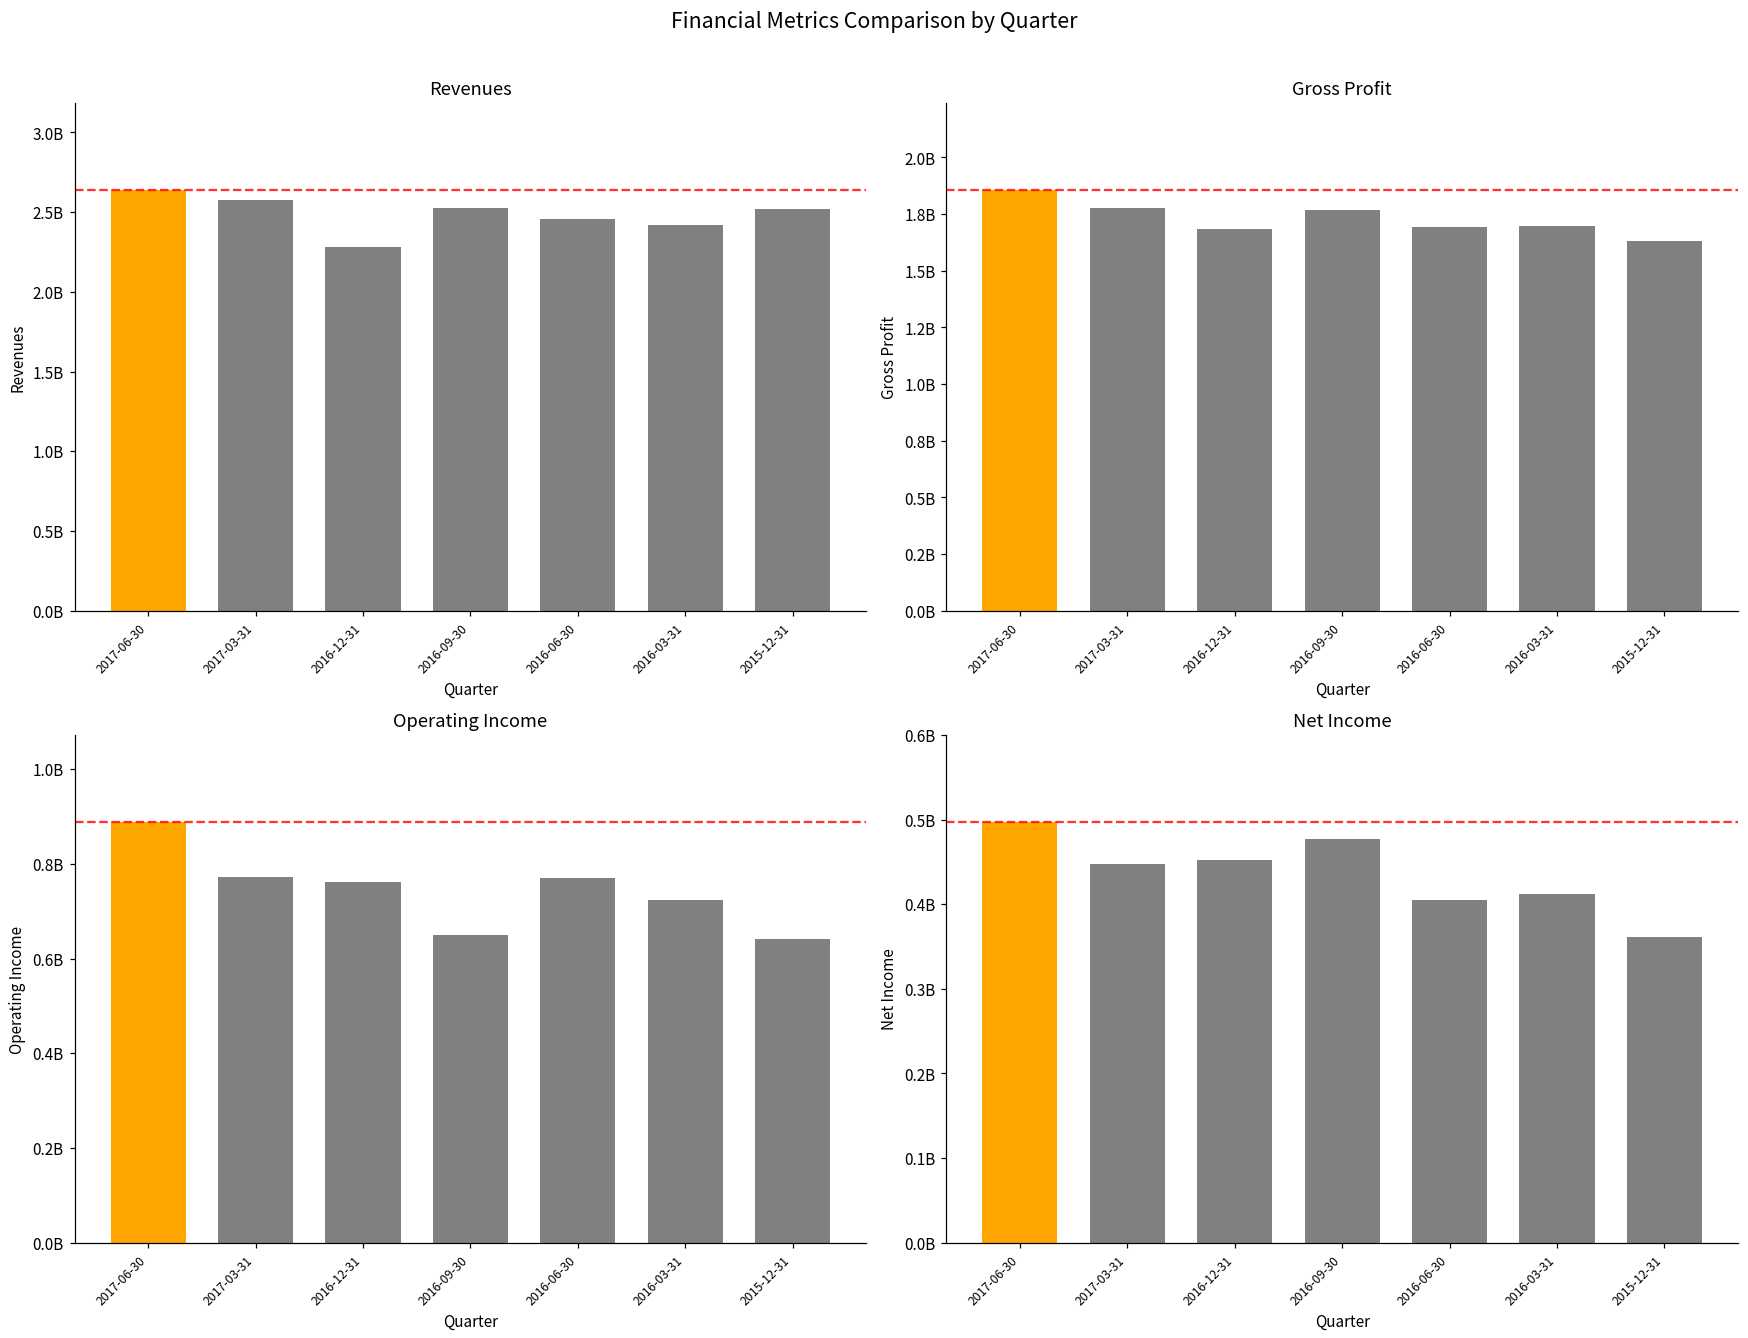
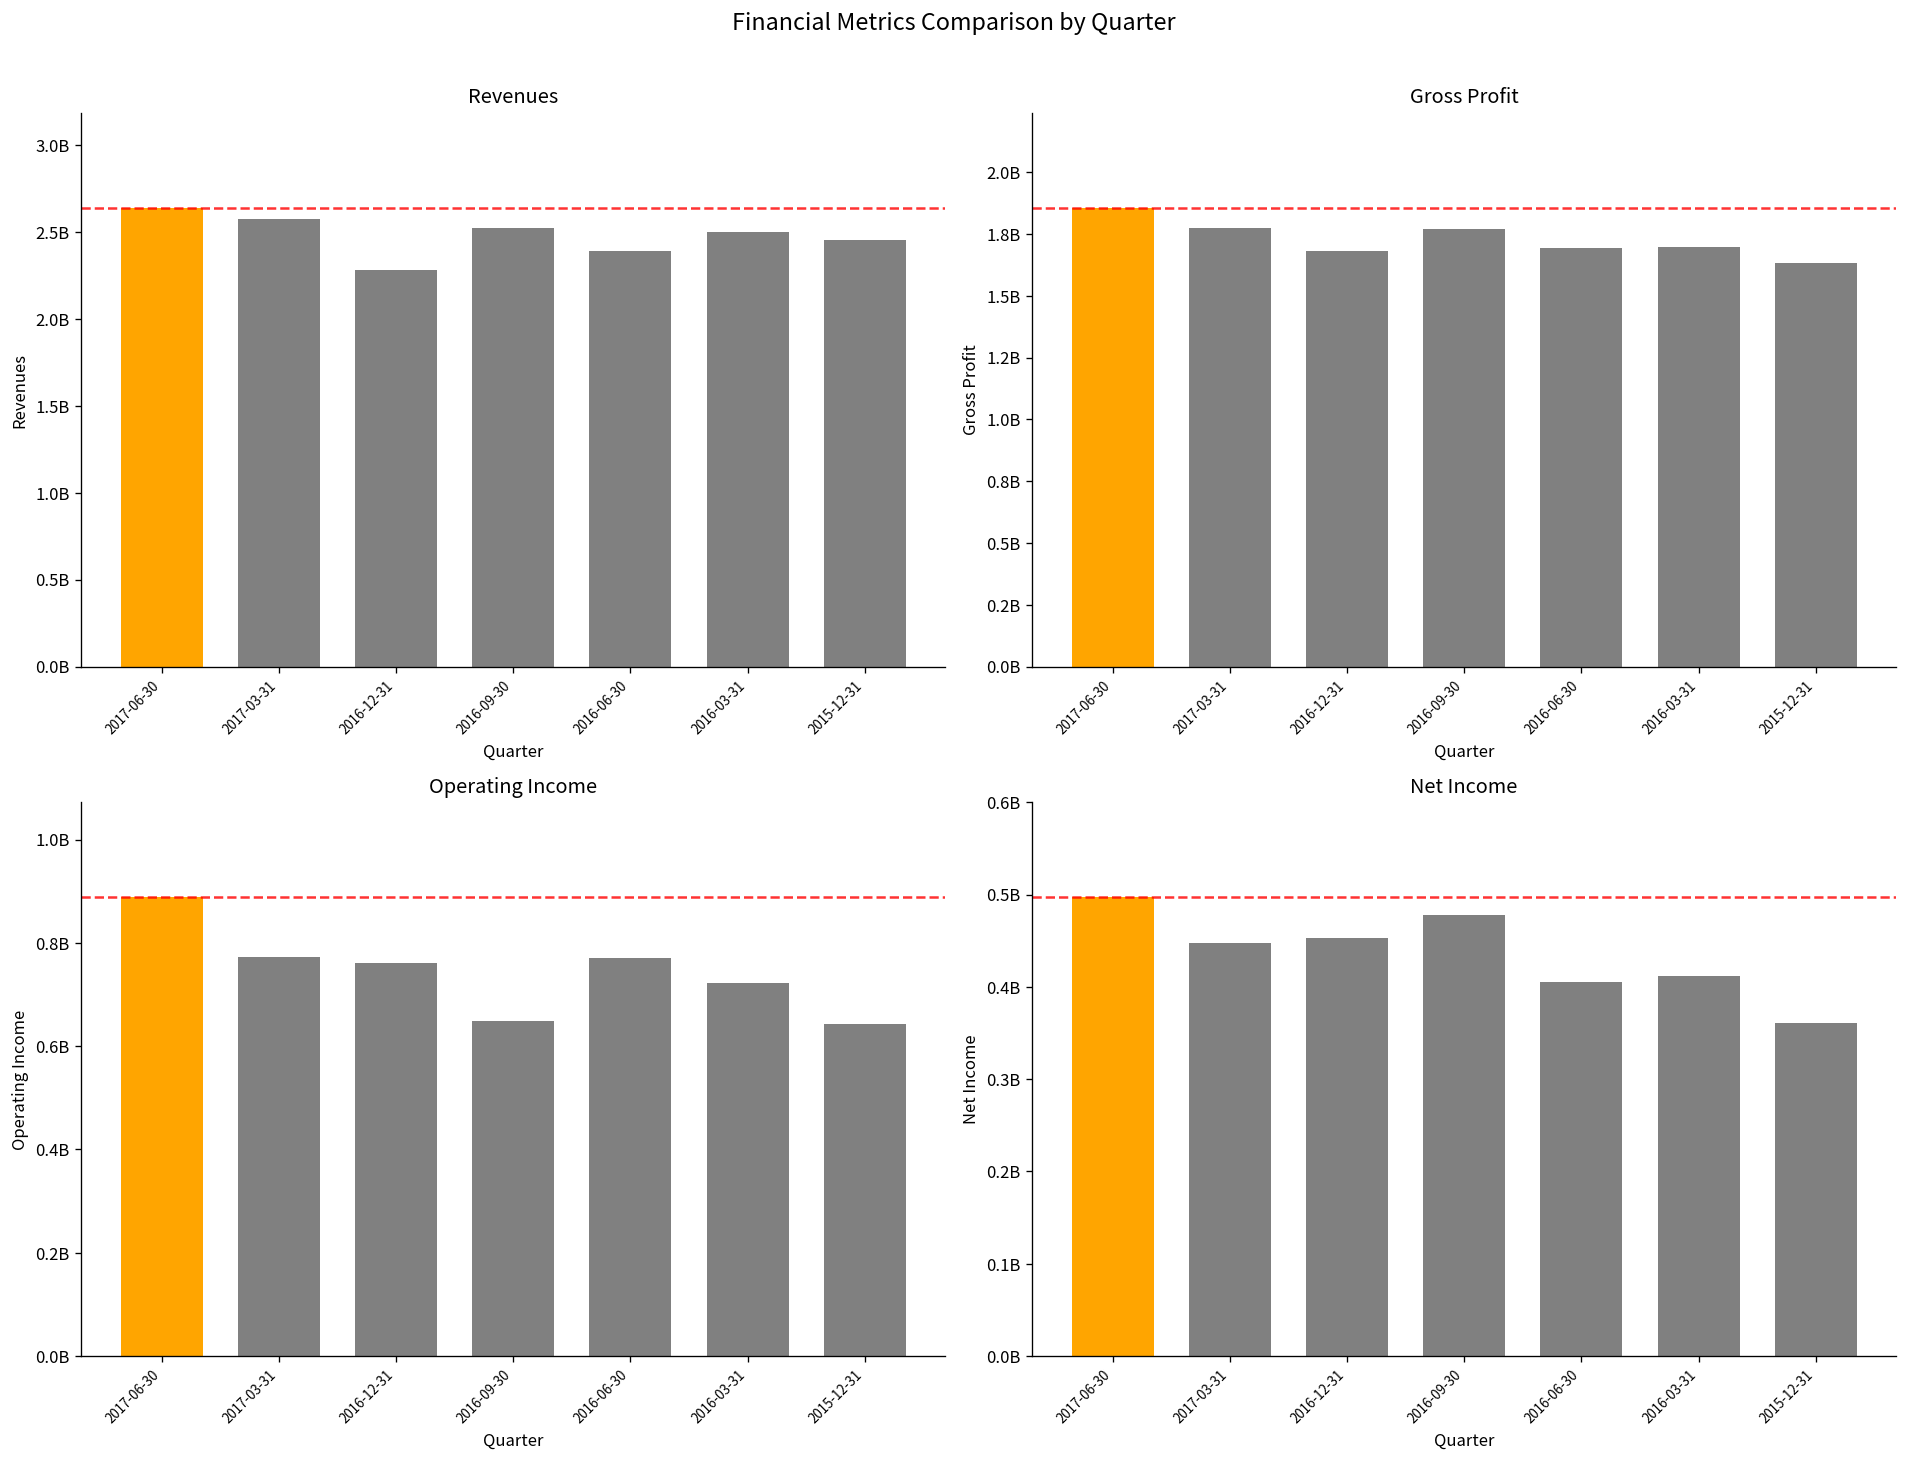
Revenues, 2016-06-30: 2450000000 -> 2390000000
Revenues, 2016-03-31: 2420000000 -> 2500000000
Revenues, 2015-12-31: 2520000000 -> 2450000000
